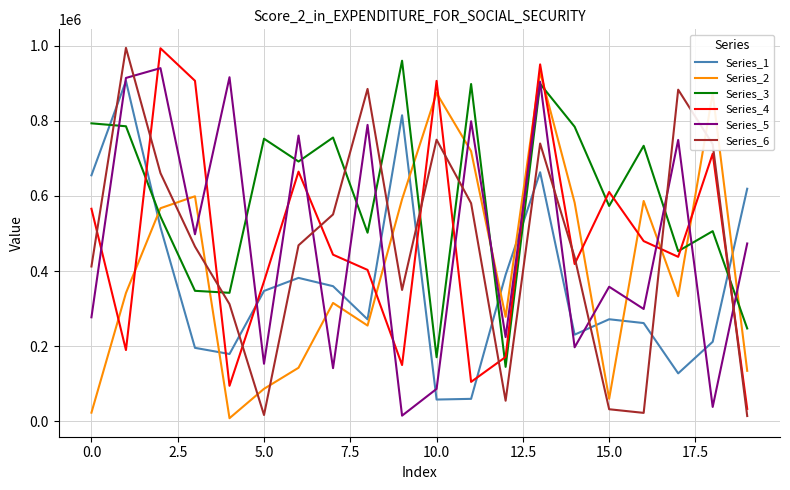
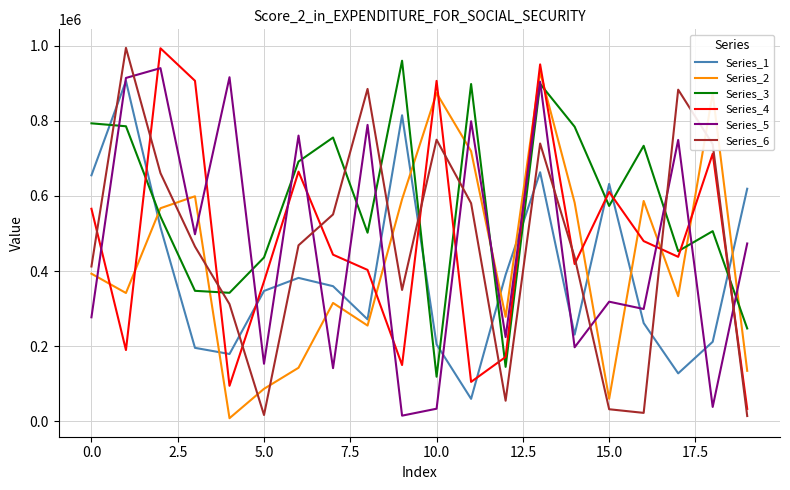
Series_2, 0.0: 20000 -> 390000
Series_3, 5.0: 750000 -> 440000
Series_1, 10.0: 60000 -> 200000
Series_3, 10.0: 170000 -> 120000
Series_5, 10.0: 90000 -> 30000
Series_1, 15.0: 270000 -> 630000
Series_5, 15.0: 360000 -> 320000
